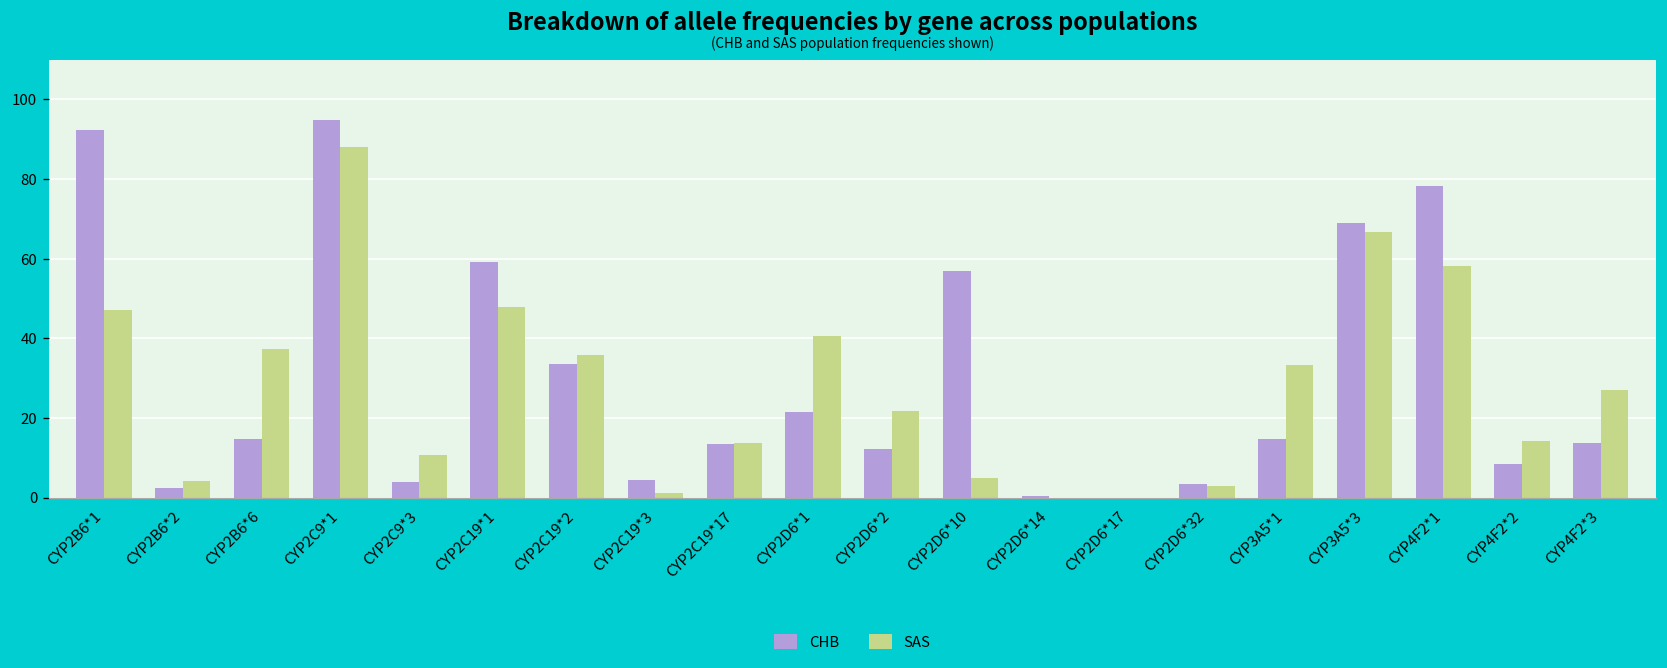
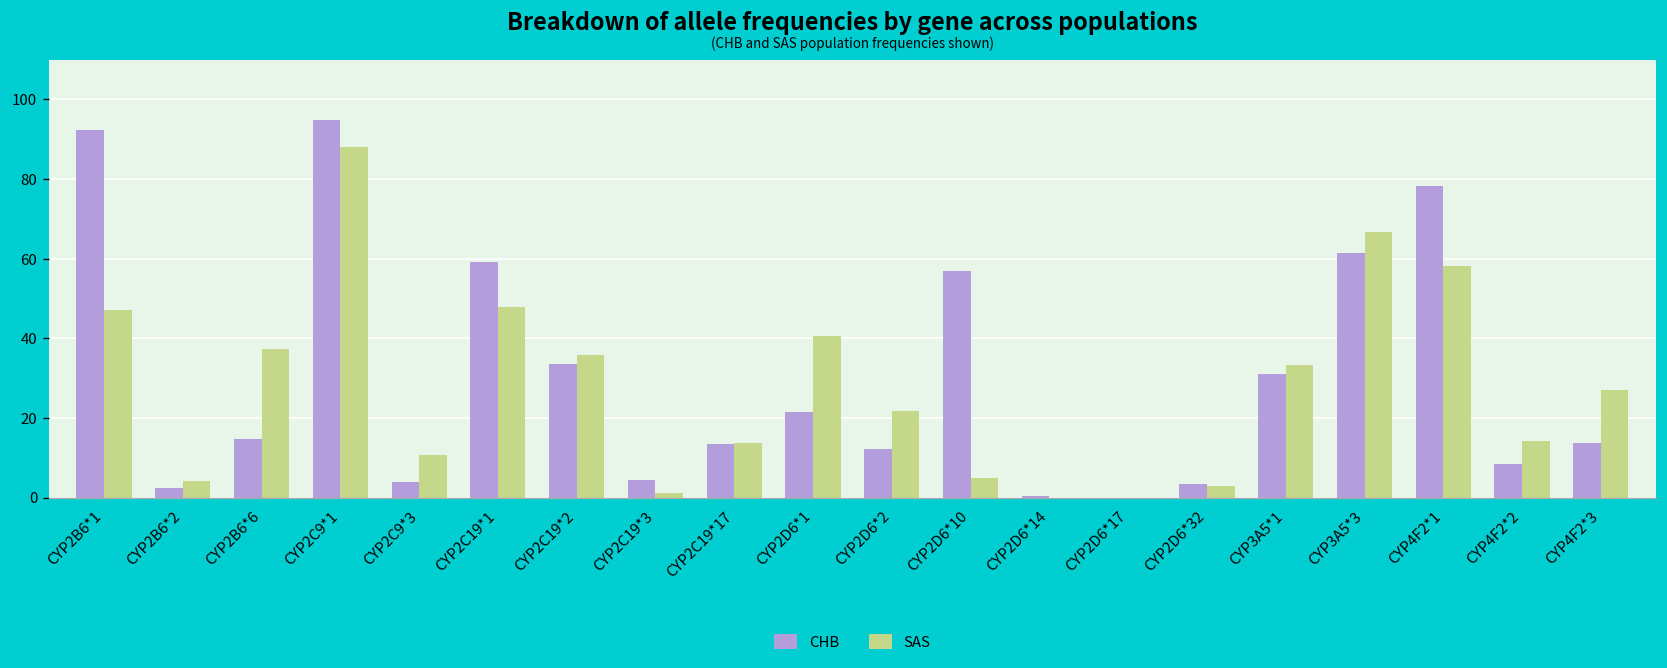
CHB, CYP3A5*1: 15 -> 31
CHB, CYP3A5*3: 69 -> 62
